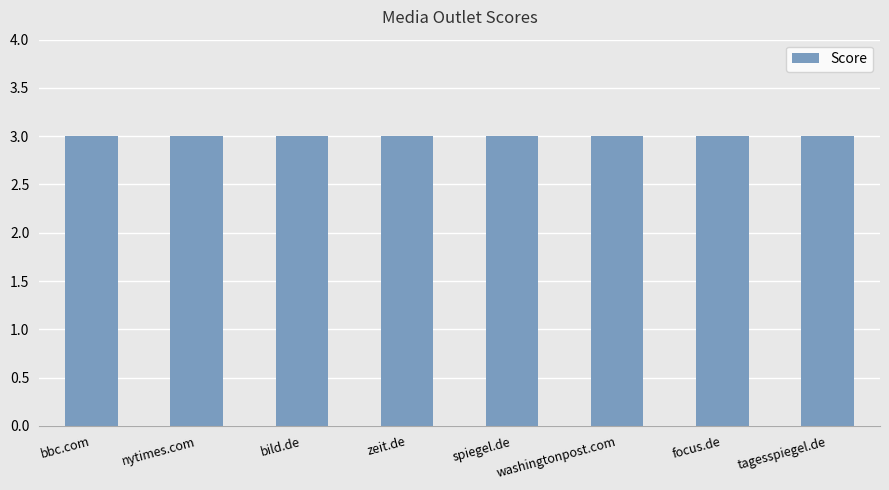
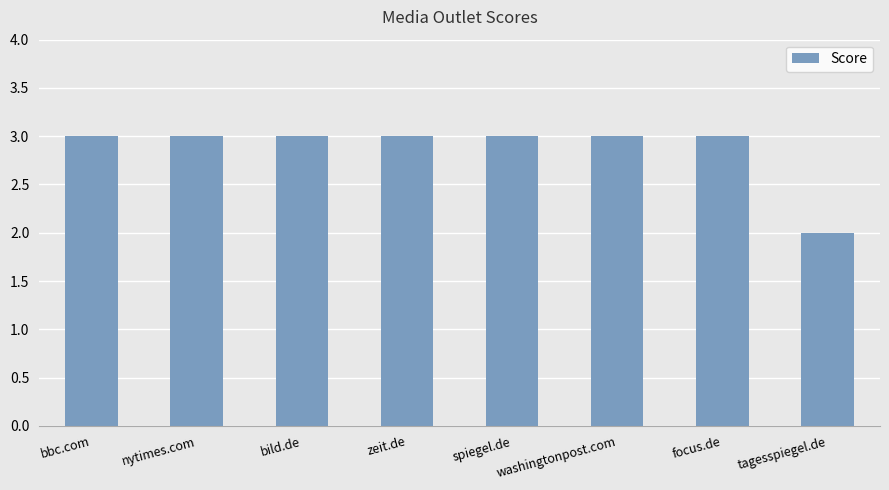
tagesspiegel.de: 3 -> 2
